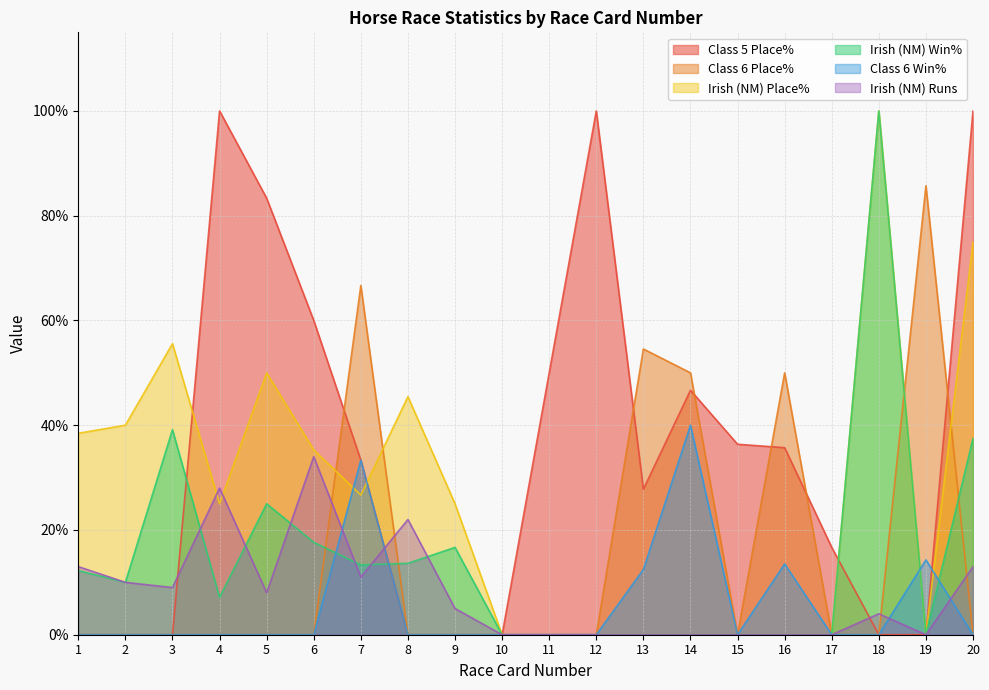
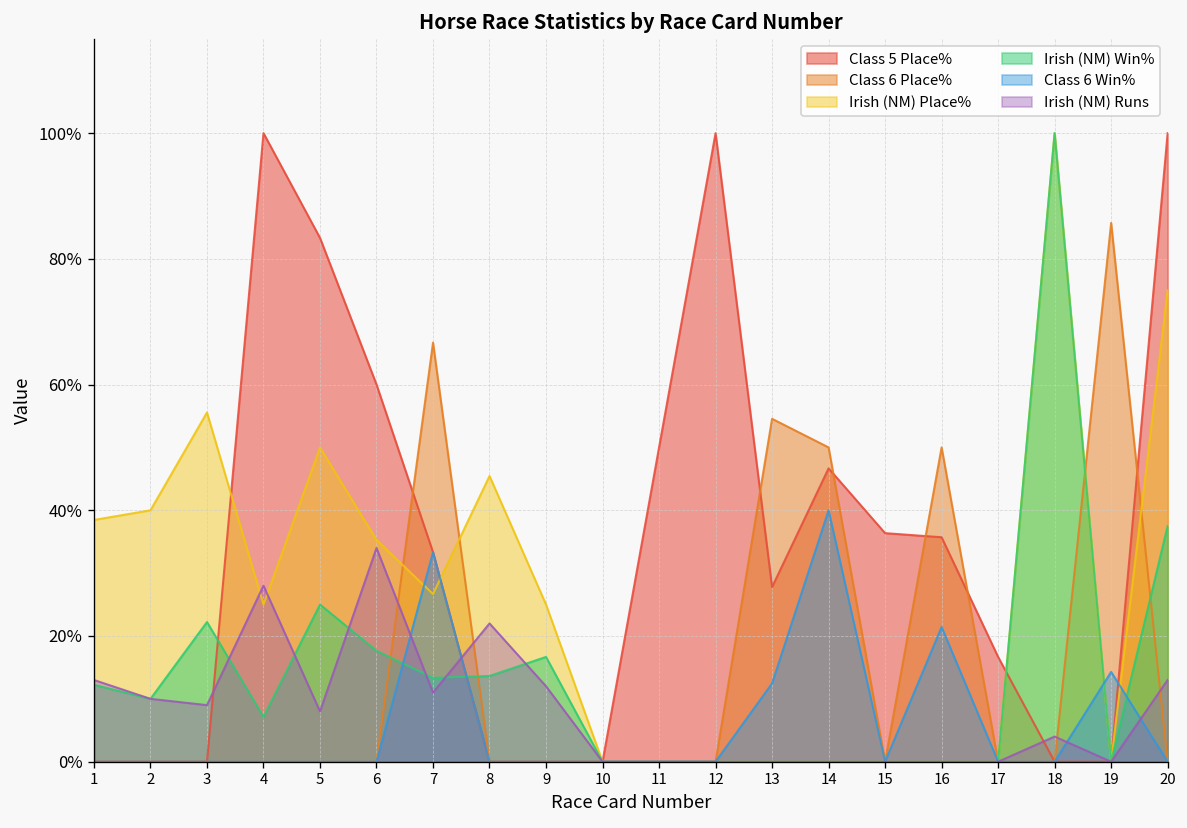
Irish (NM) Win%, 3: 39% -> 22%
Irish (NM) Runs, 9: 5% -> 12%
Class 6 Win%, 16: 14% -> 21%
